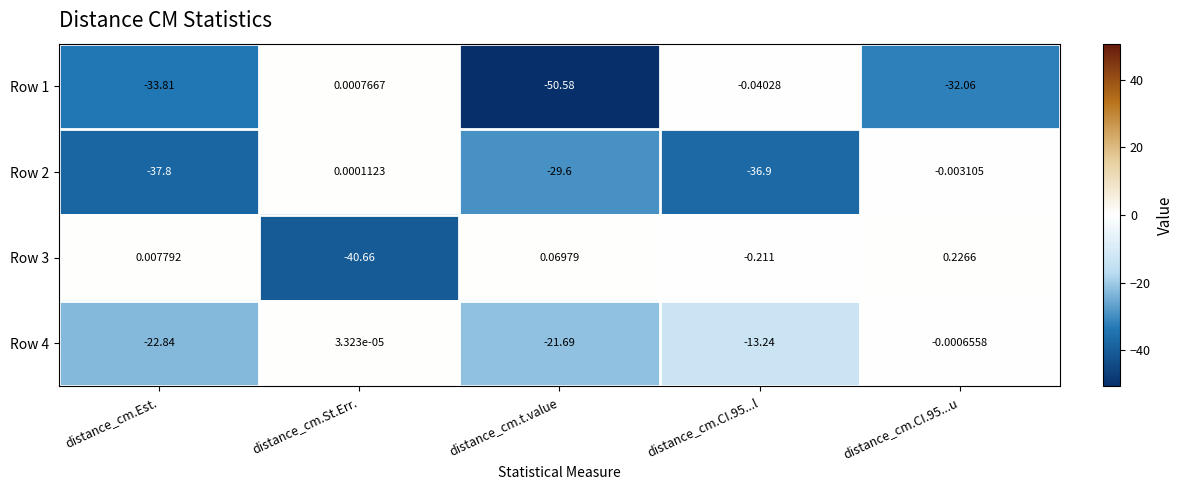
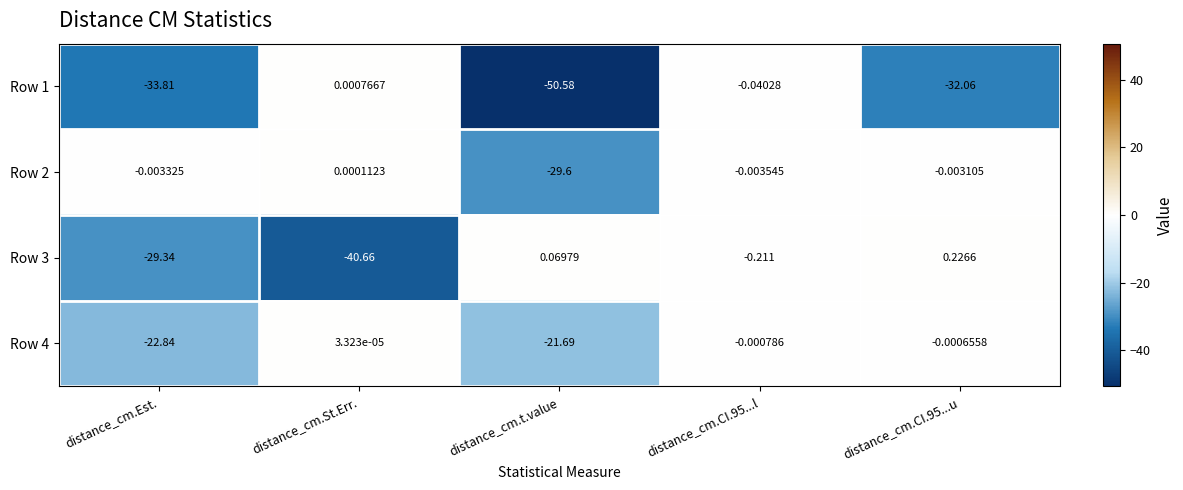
Row 2, distance_cm.Est.: -37.8 -> -0.003325
Row 2, distance_cm.CI.95...l: -36.9 -> -0.003545
Row 3, distance_cm.Est.: 0.007792 -> -29.34
Row 4, distance_cm.CI.95...l: -13.24 -> -0.000786
